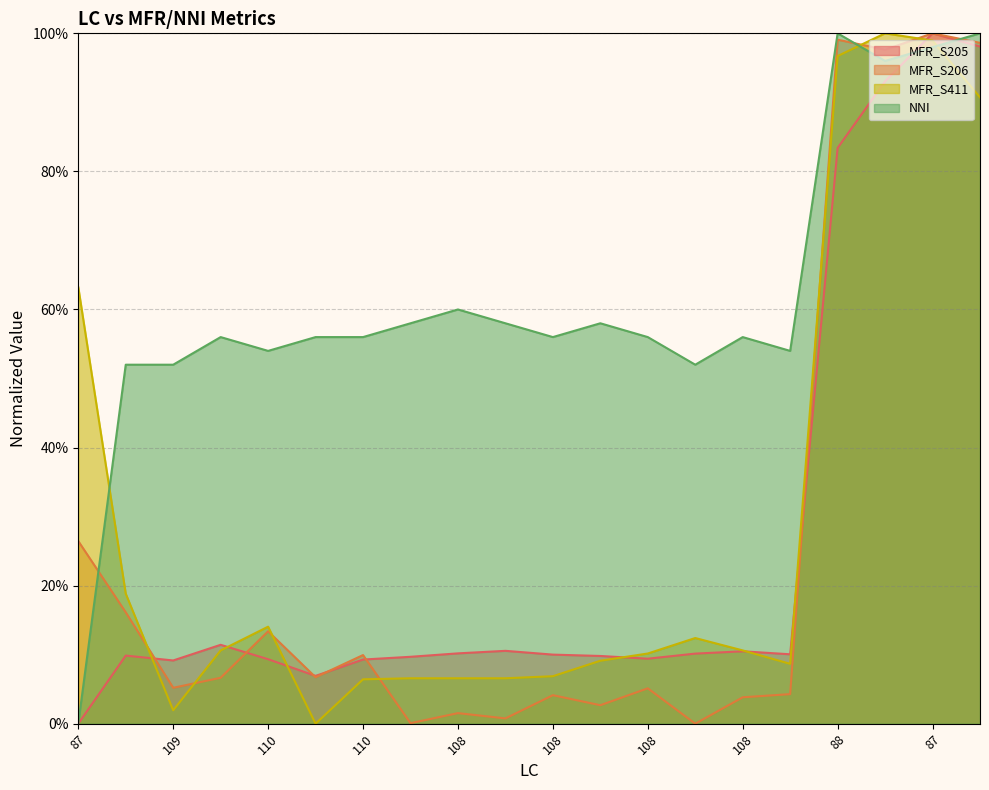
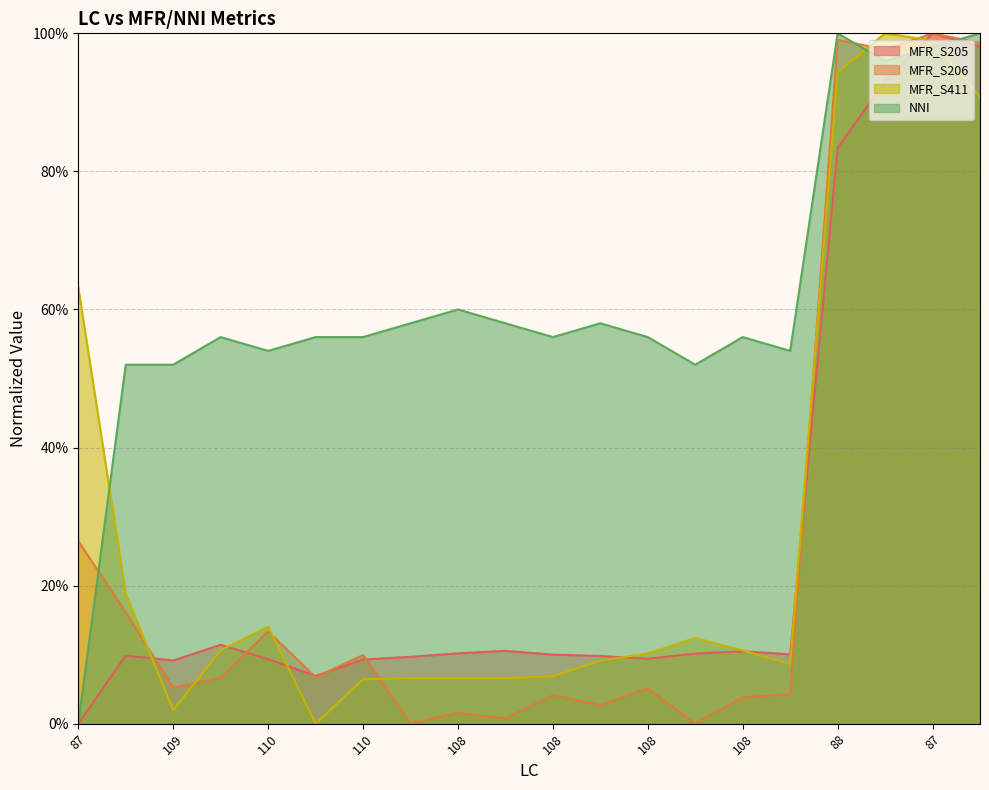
MFR_S411, 88: 97% -> 94%
